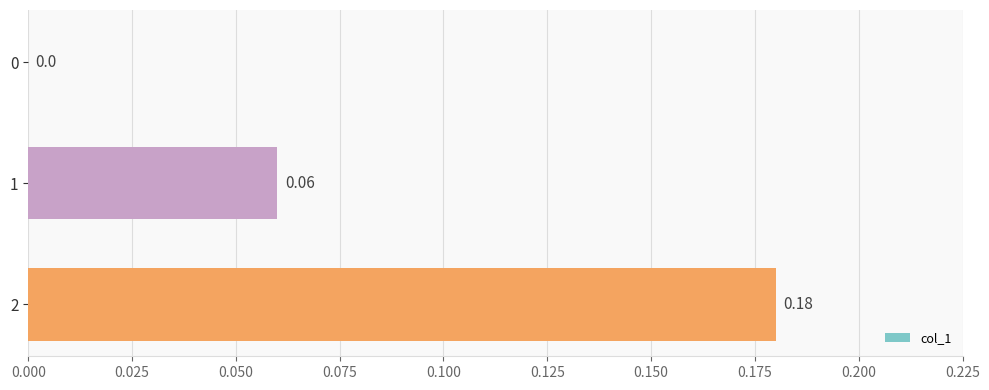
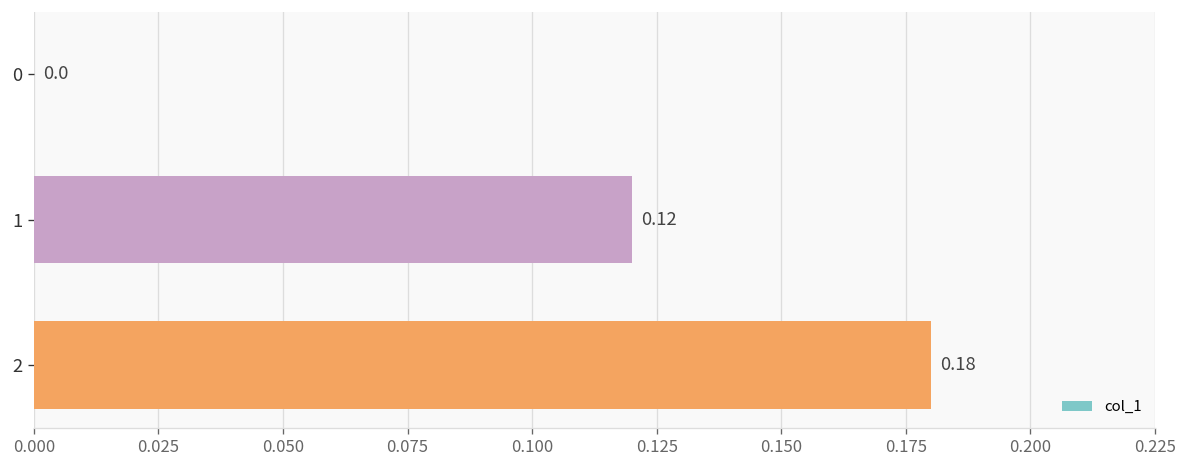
1: 0.06 -> 0.12
